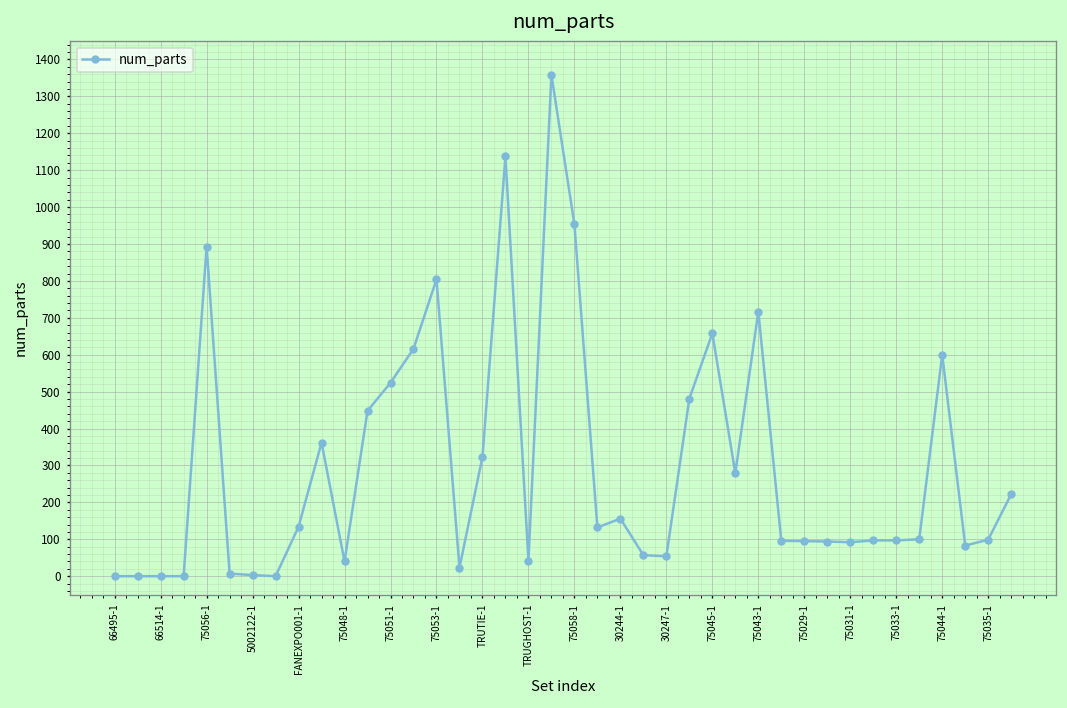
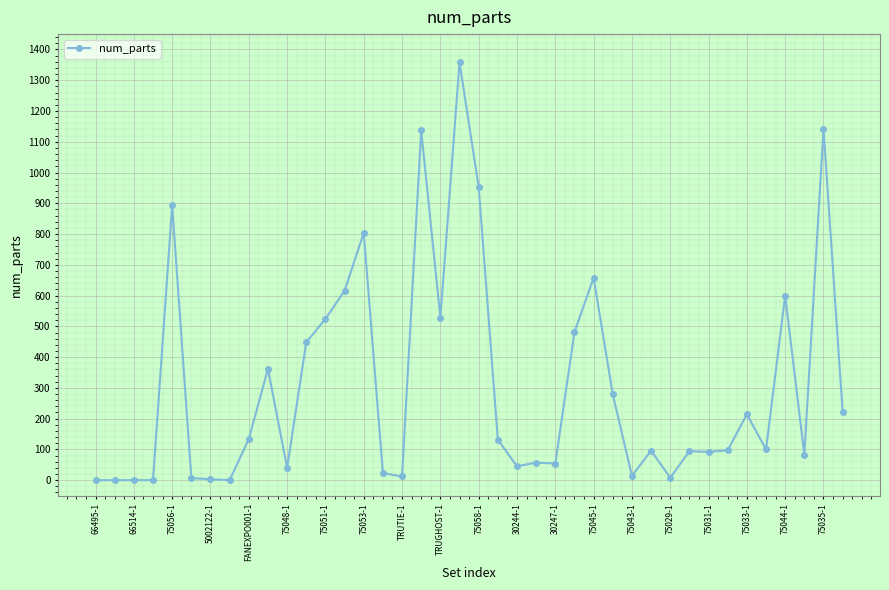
TRUTIE-1: 320 -> 10
TRUGHOST-1: 40 -> 530
30244-1: 160 -> 50
75043-1: 720 -> 10
75029-1: 100 -> 10
75033-1: 100 -> 210
75035-1: 100 -> 1140
